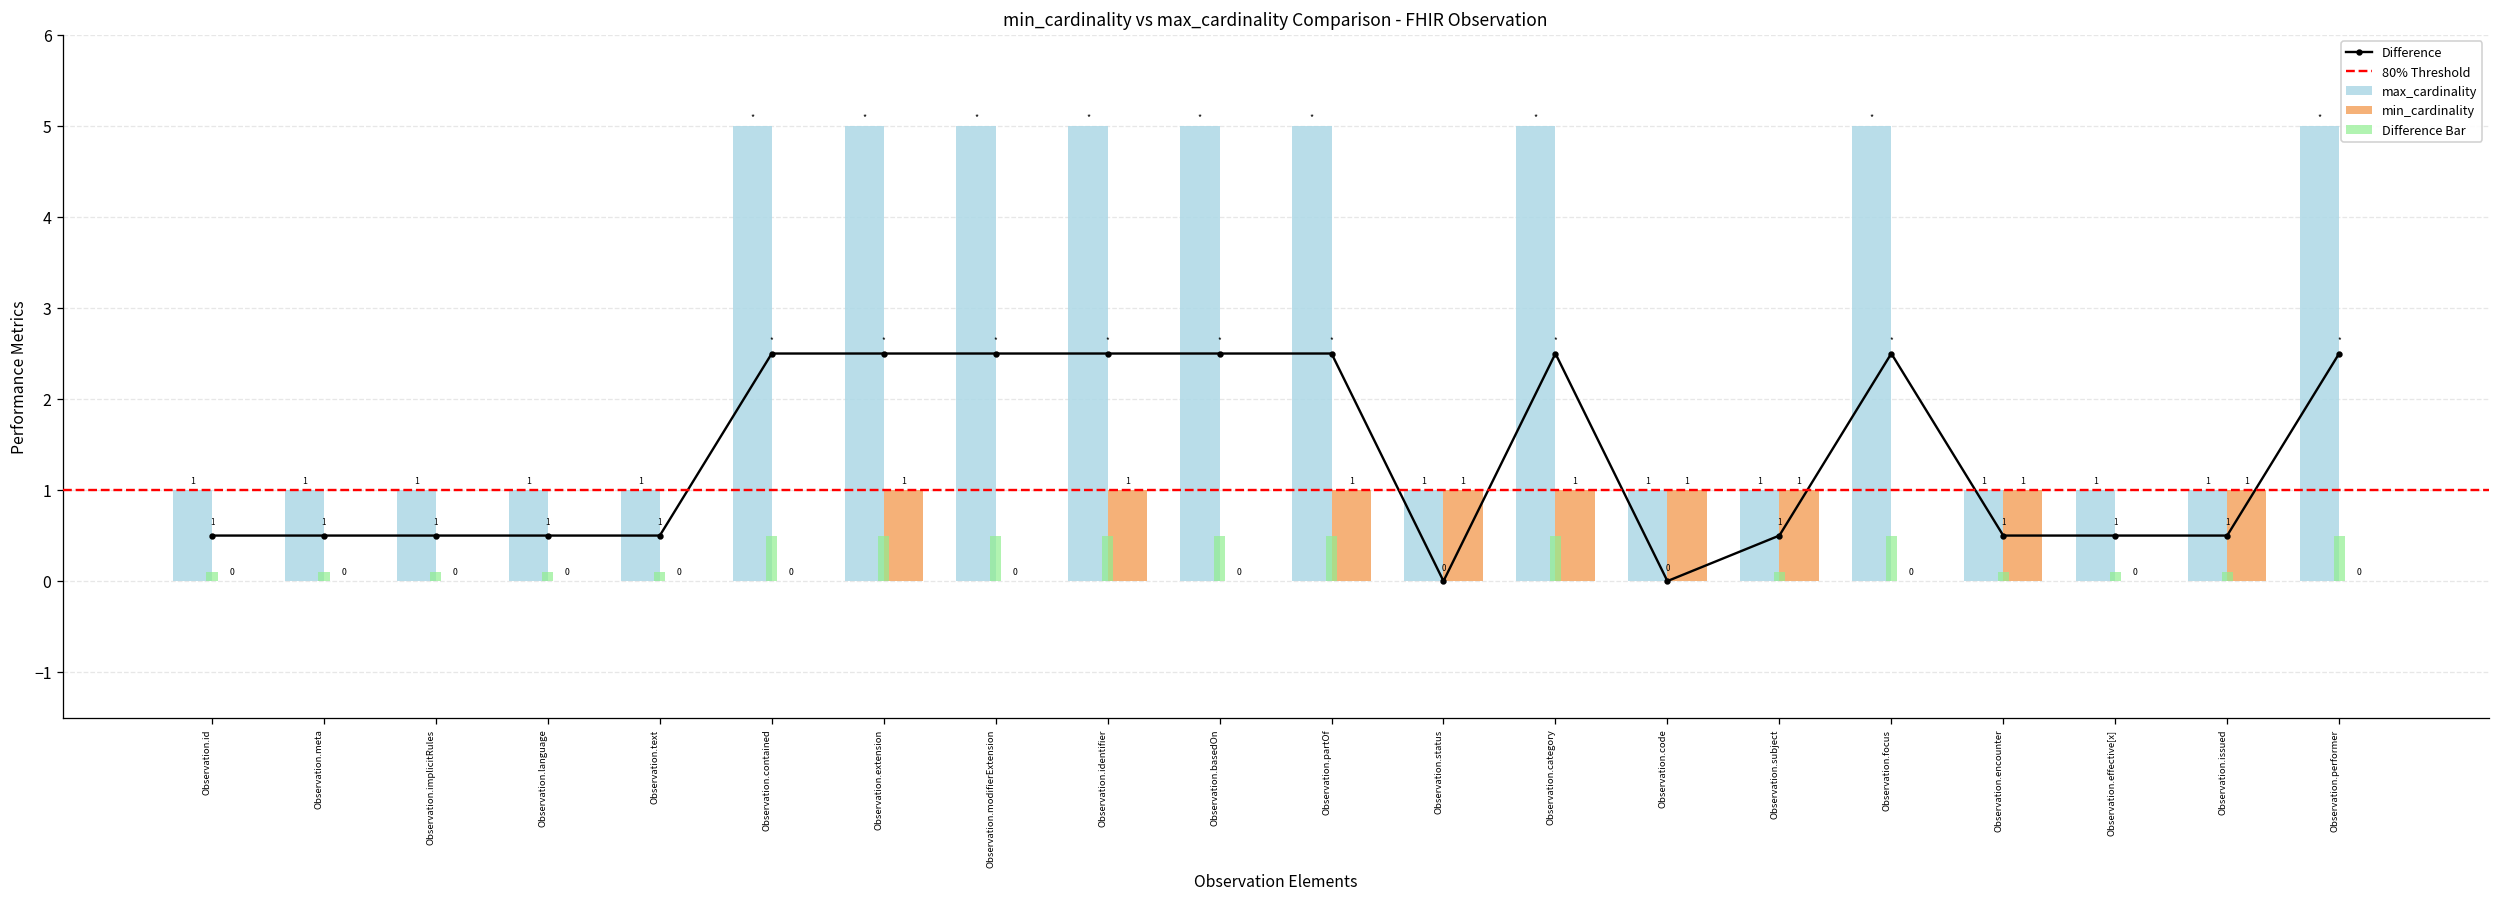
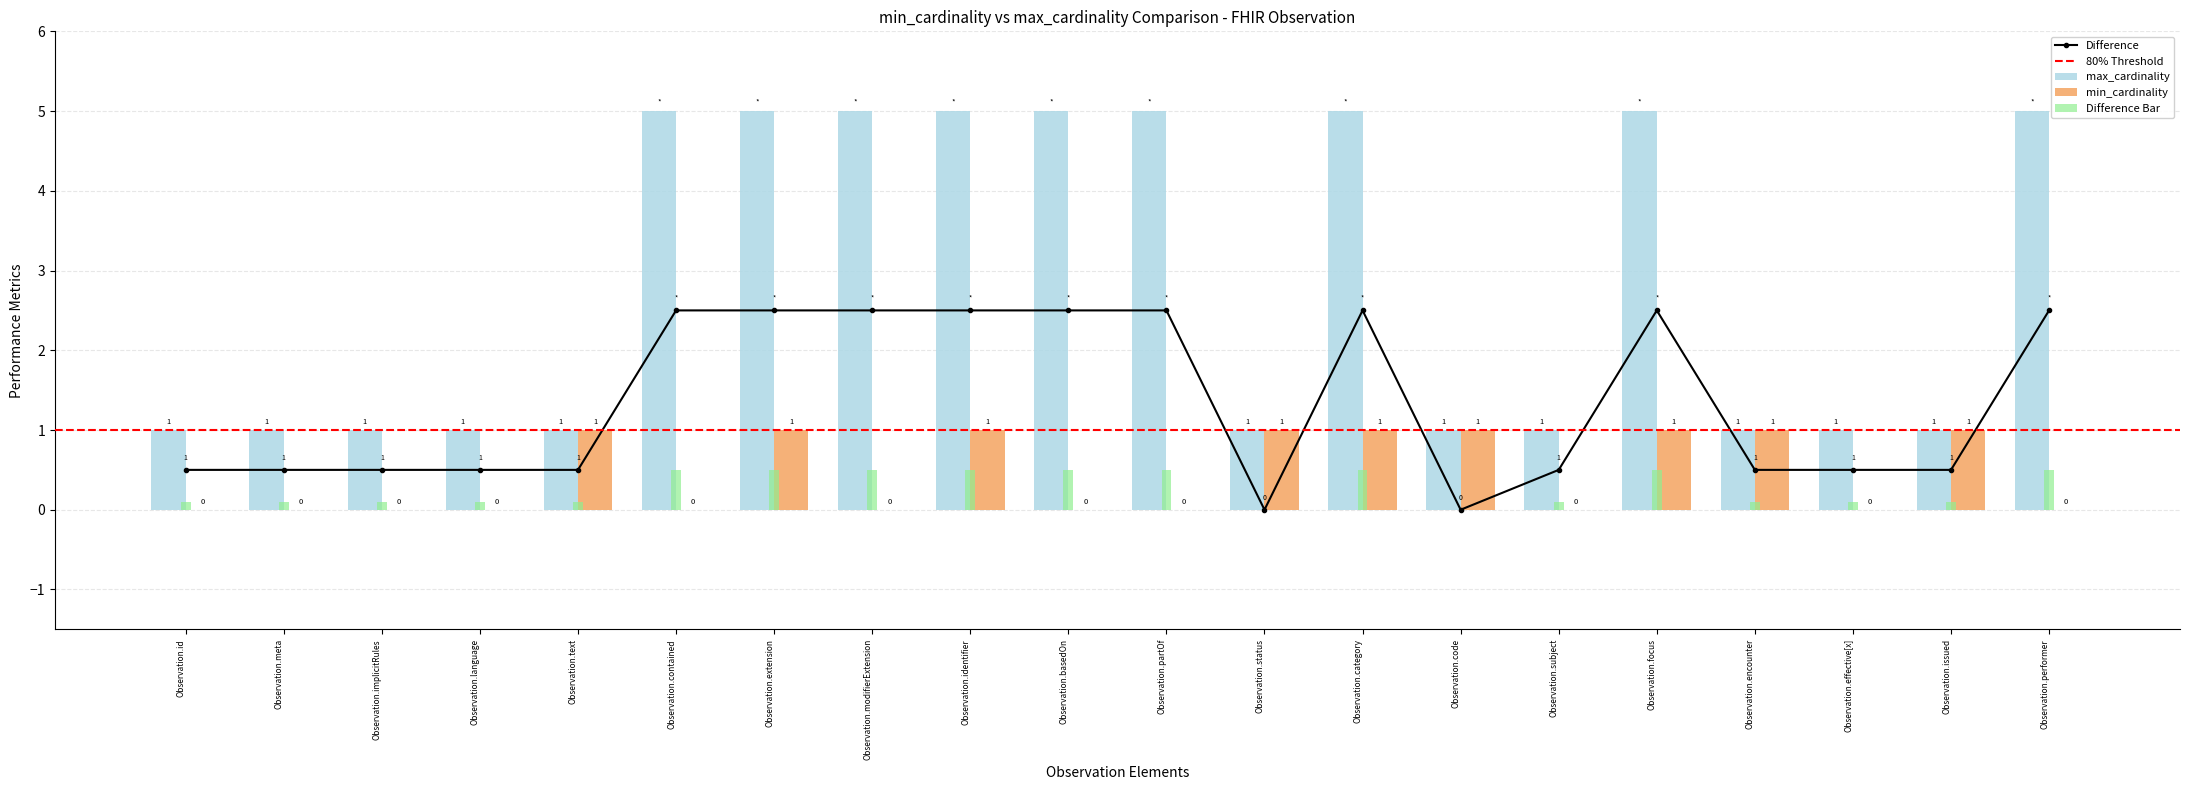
min_cardinality, Observation.text: 0 -> 1
min_cardinality, Observation.partOf: 1 -> 0
min_cardinality, Observation.subject: 1 -> 0
min_cardinality, Observation.focus: 0 -> 1
